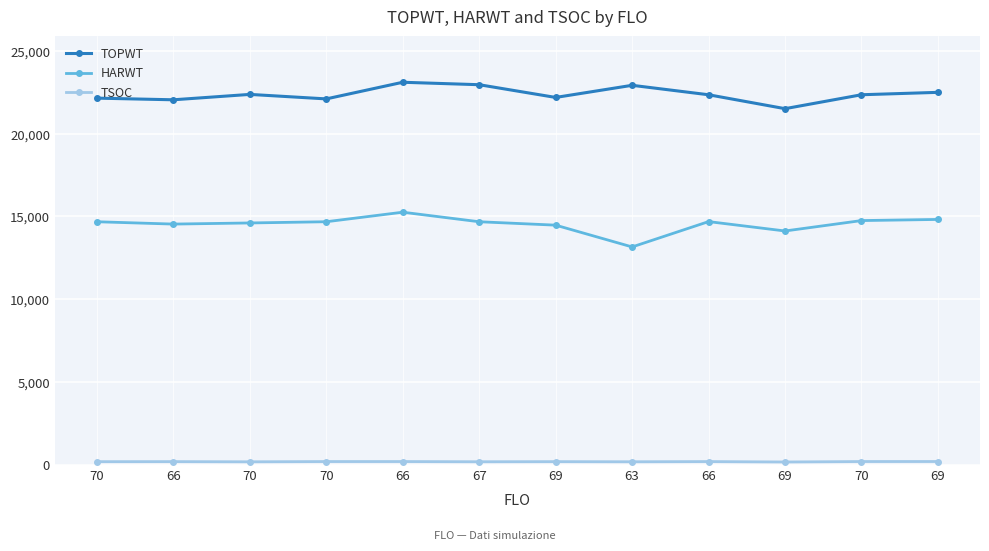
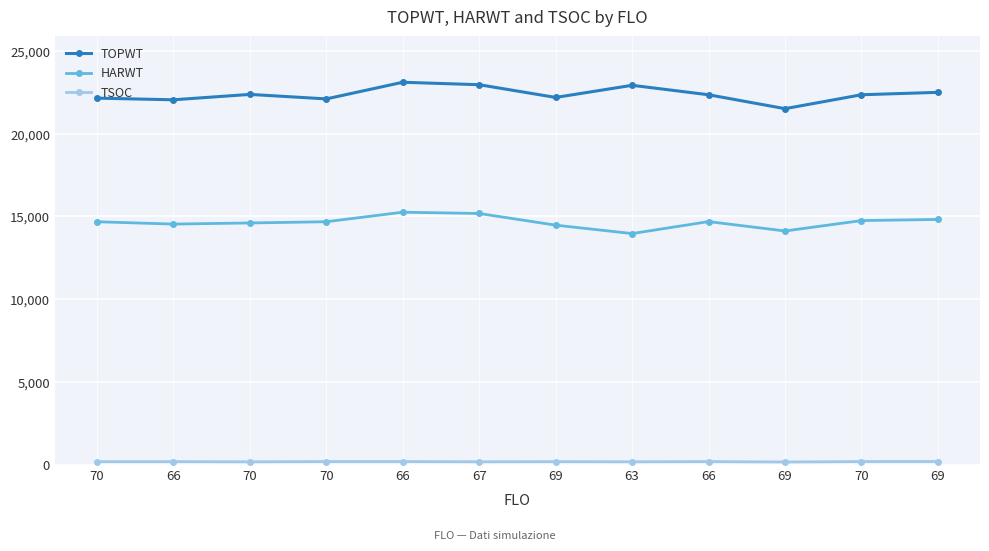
HARWT, 67: 14,700 -> 15,200
HARWT, 63: 13,200 -> 14,000
